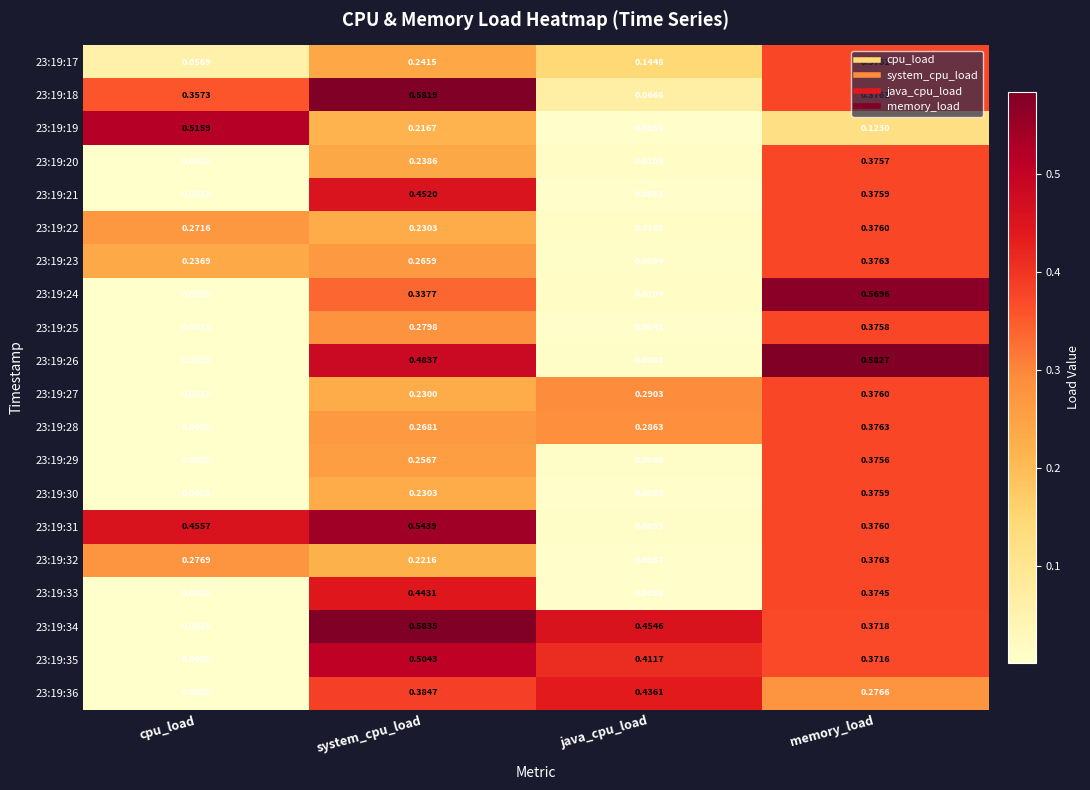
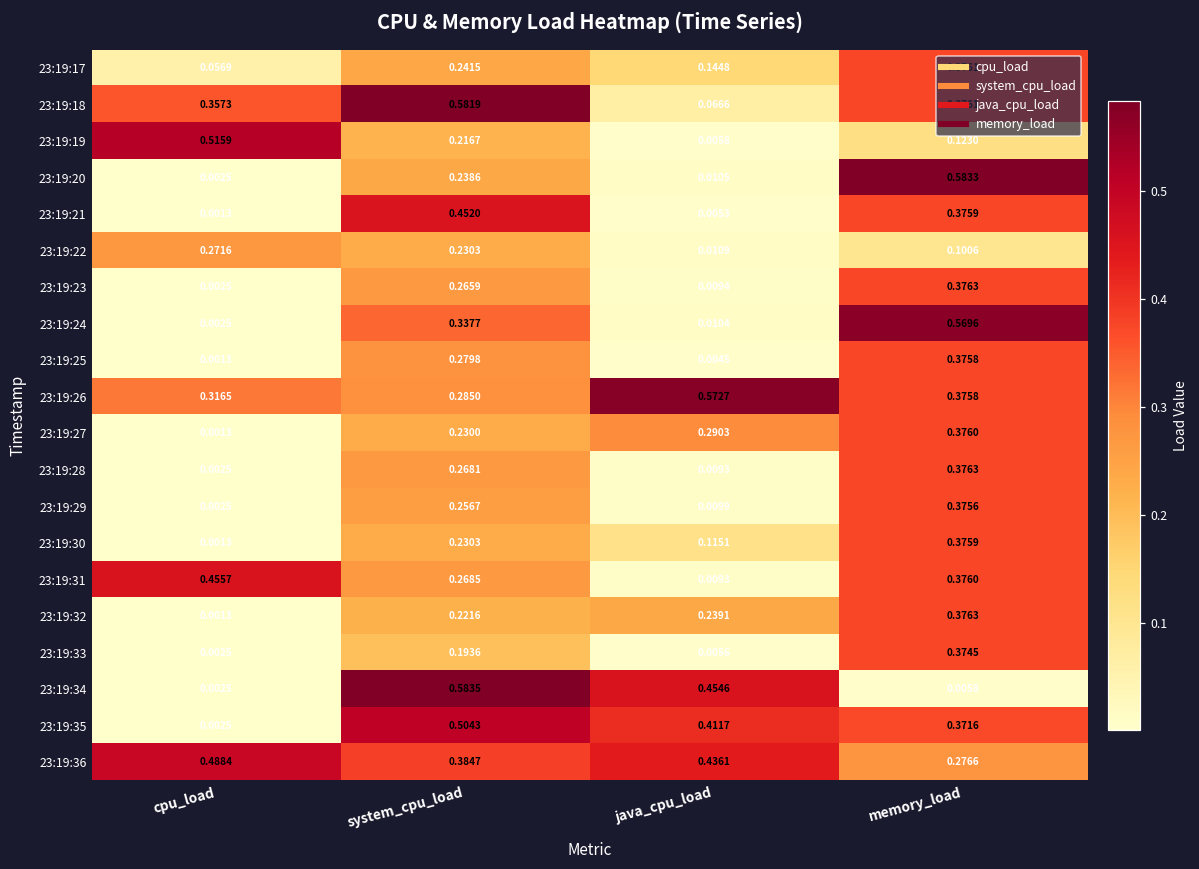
23:19:20, memory_load: 0.3757 -> 0.5833
23:19:22, memory_load: 0.3760 -> 0.1006
23:19:23, cpu_load: 0.2369 -> 0.0025
23:19:26, cpu_load: 0.0025 -> 0.3165
23:19:26, system_cpu_load: 0.4837 -> 0.2850
23:19:26, java_cpu_load: 0.0088 -> 0.5727
23:19:26, memory_load: 0.5827 -> 0.3758
23:19:28, java_cpu_load: 0.2863 -> 0.0093
23:19:30, java_cpu_load: 0.0055 -> 0.1151
23:19:31, system_cpu_load: 0.5439 -> 0.2685
23:19:32, cpu_load: 0.2769 -> 0.0013
23:19:32, java_cpu_load: 0.0057 -> 0.2391
23:19:33, system_cpu_load: 0.4431 -> 0.1936
23:19:34, memory_load: 0.3718 -> 0.0058
23:19:36, cpu_load: 0.0025 -> 0.4884
